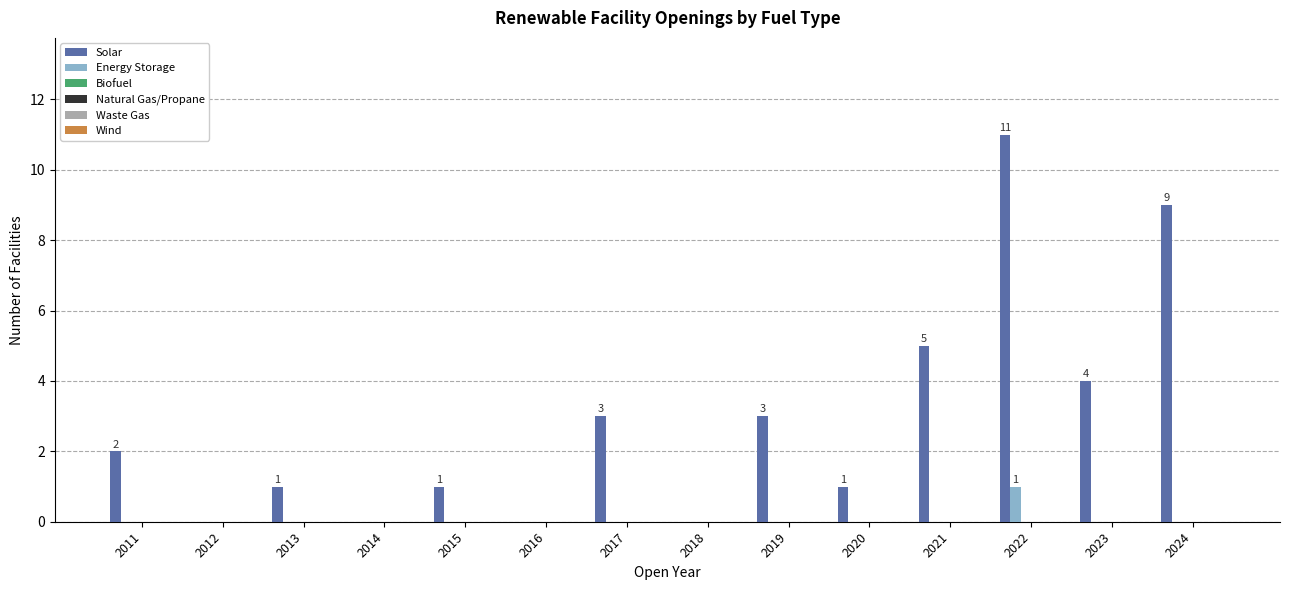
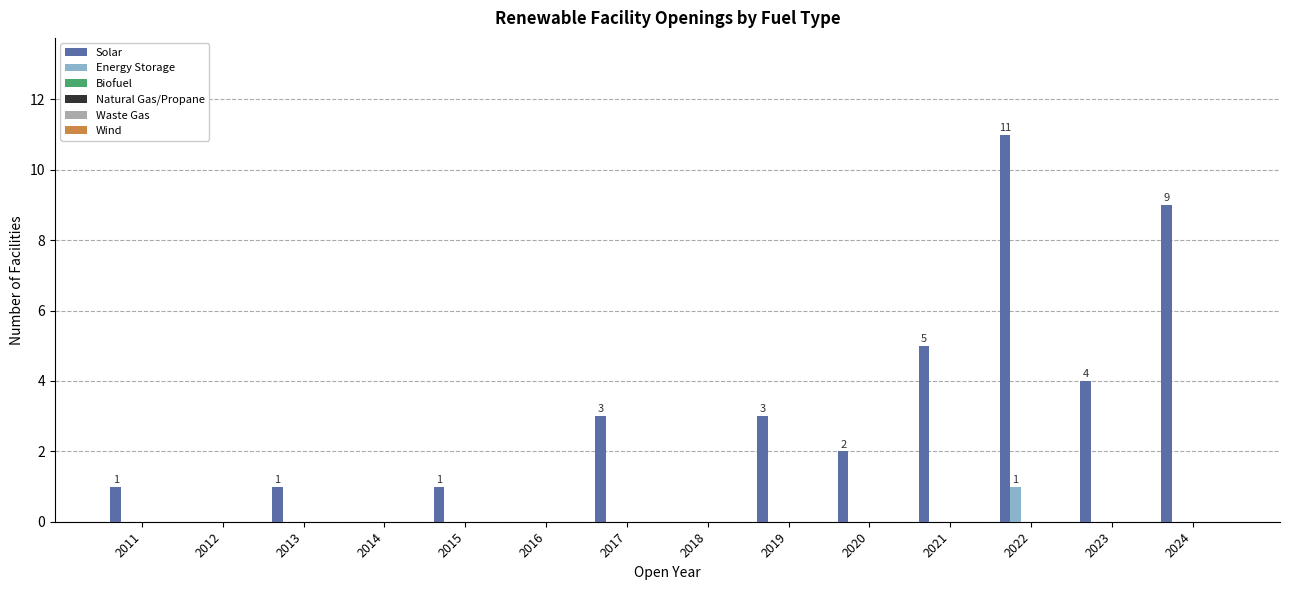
Solar, 2011: 2 -> 1
Solar, 2020: 1 -> 2
